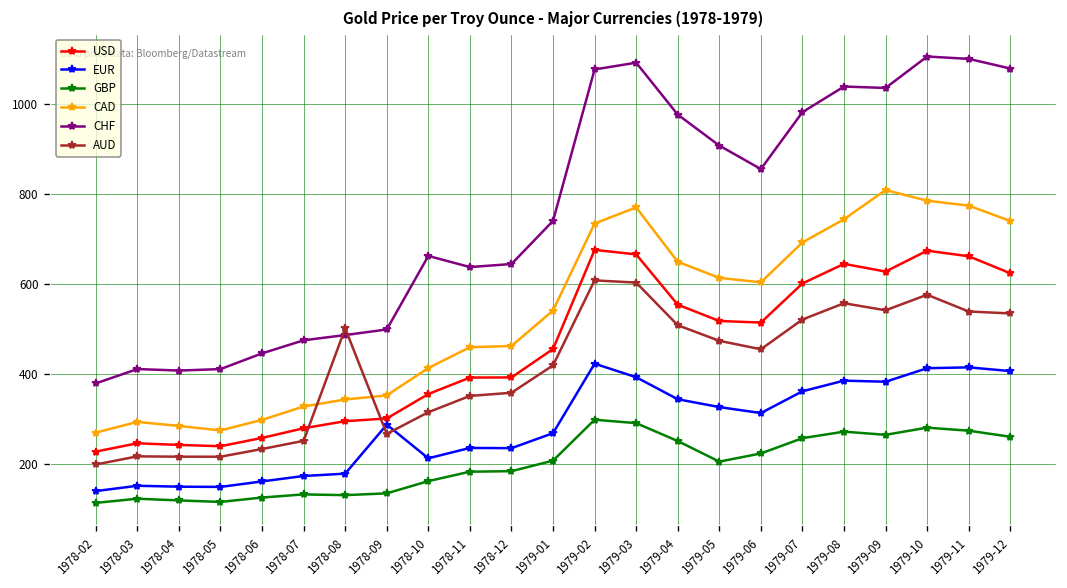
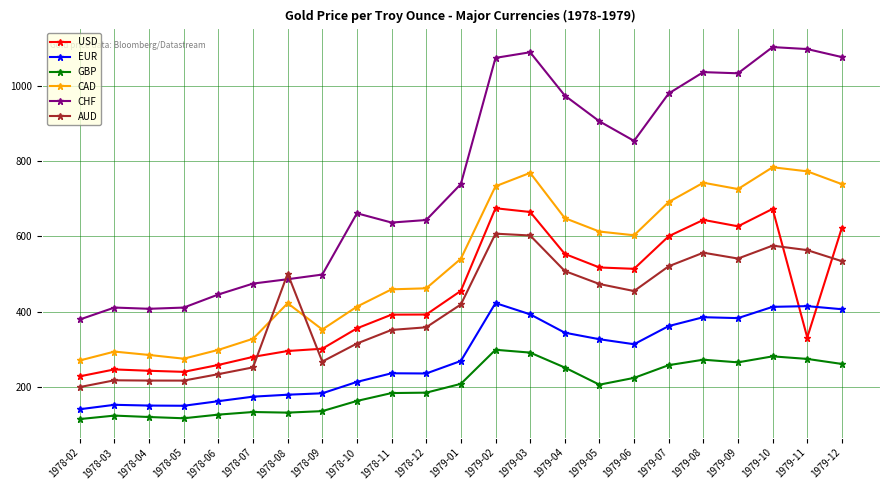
CAD, 1978-08: 340 -> 420
EUR, 1978-09: 290 -> 180
CAD, 1979-09: 810 -> 730
USD, 1979-11: 660 -> 330
AUD, 1979-11: 540 -> 560
